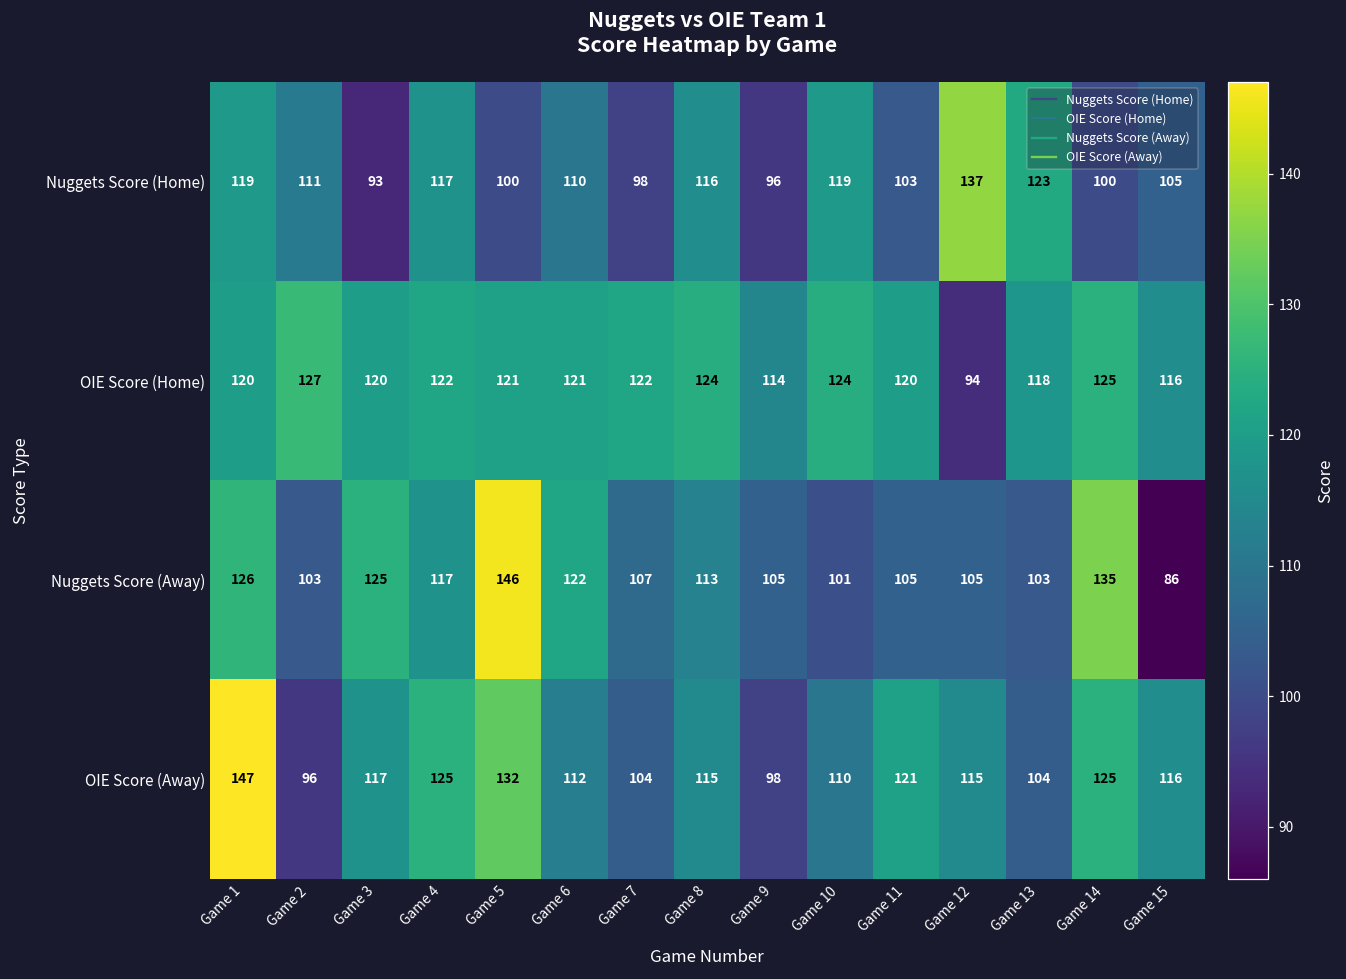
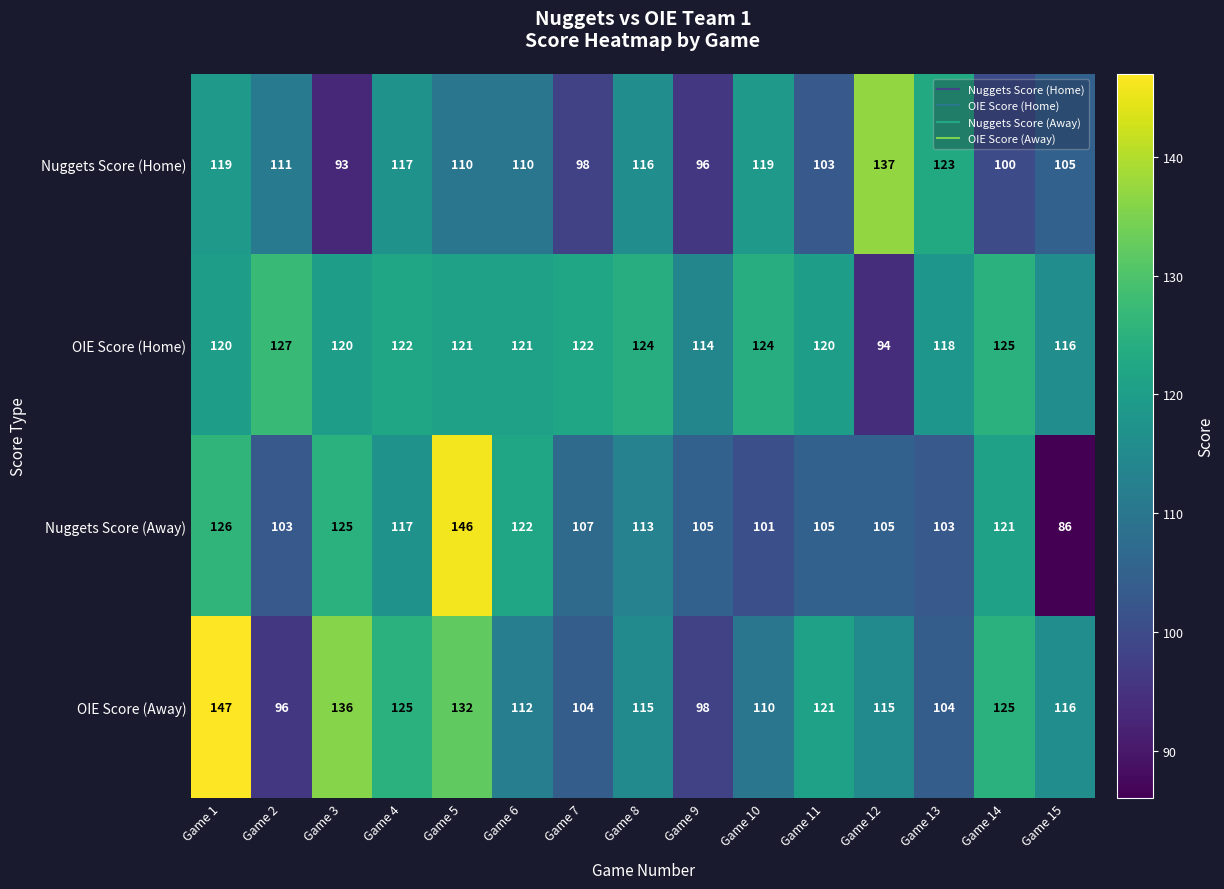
Nuggets Score (Home), Game 5: 100 -> 110
Nuggets Score (Away), Game 14: 135 -> 121
OIE Score (Away), Game 3: 117 -> 136
